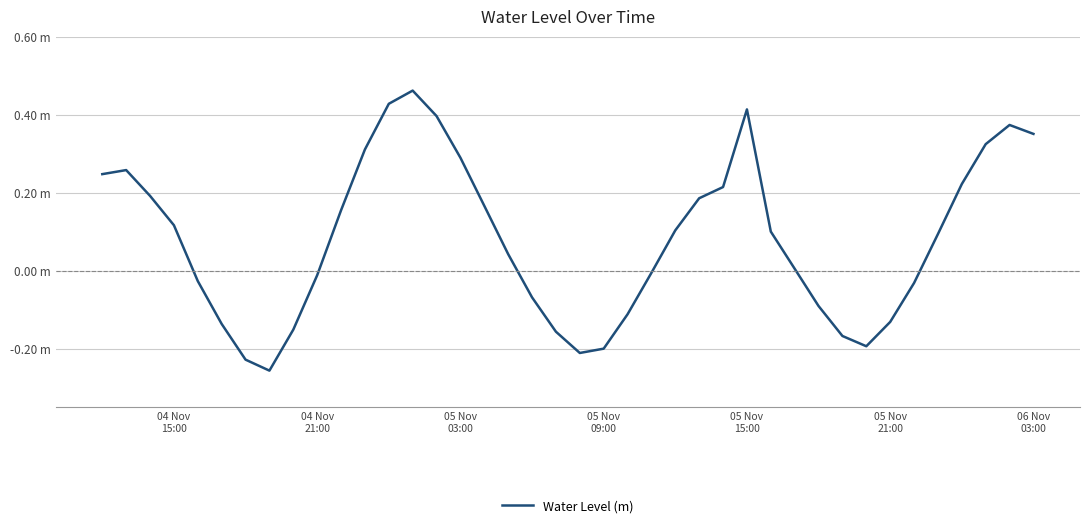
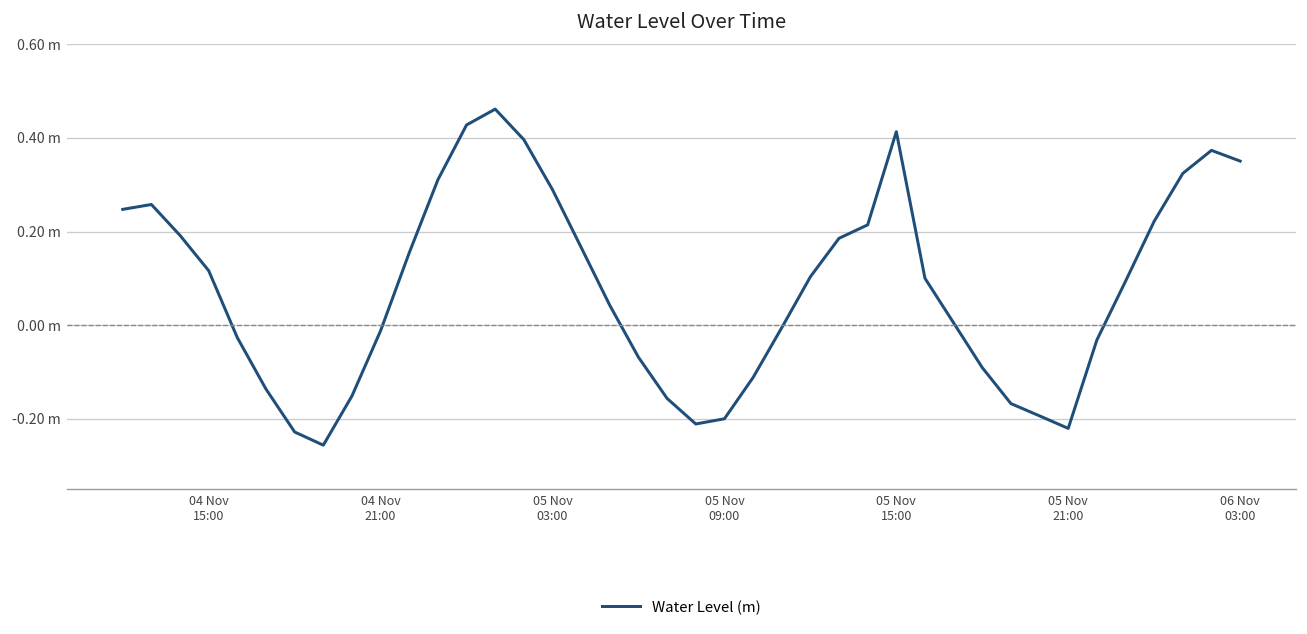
05 Nov 21:00: -0.13 m -> -0.22 m
